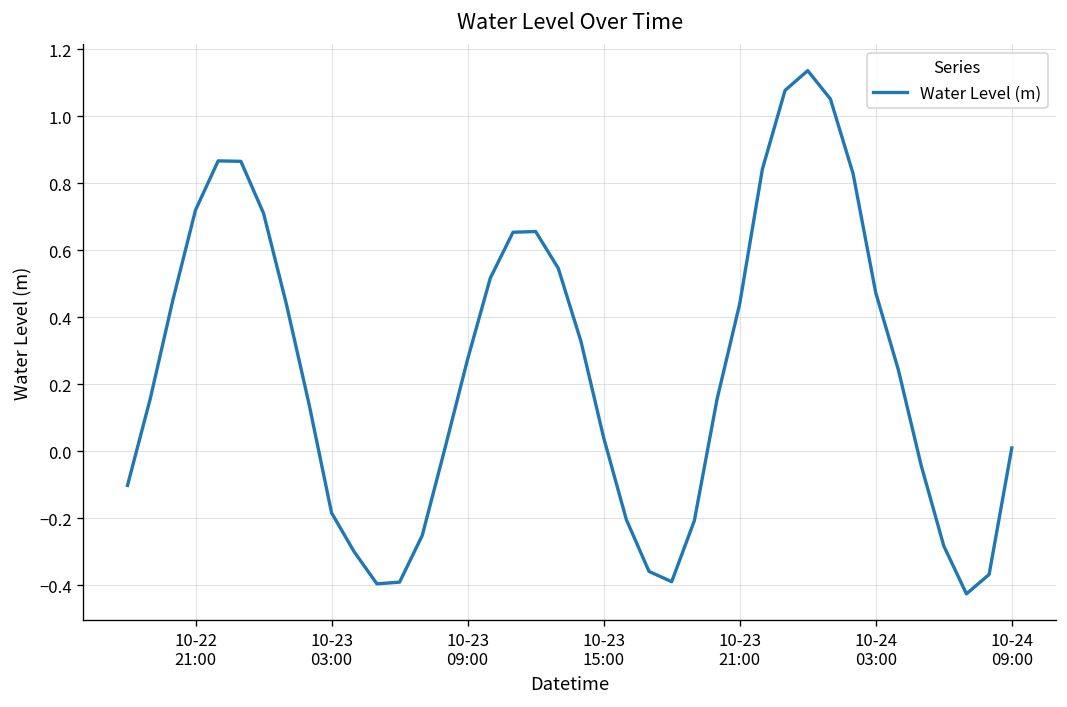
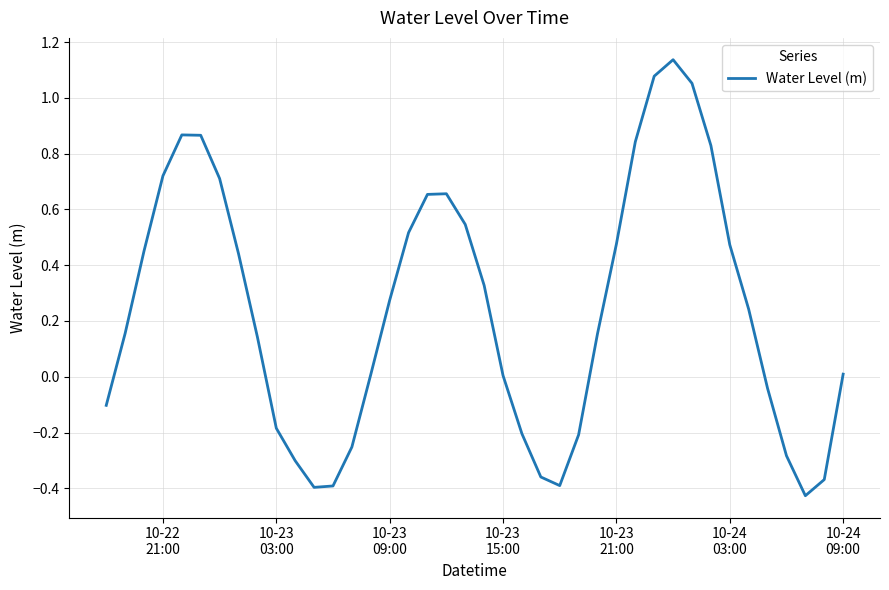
10-23 15:00: 0.04 -> 0.00
10-23 21:00: 0.44 -> 0.48
